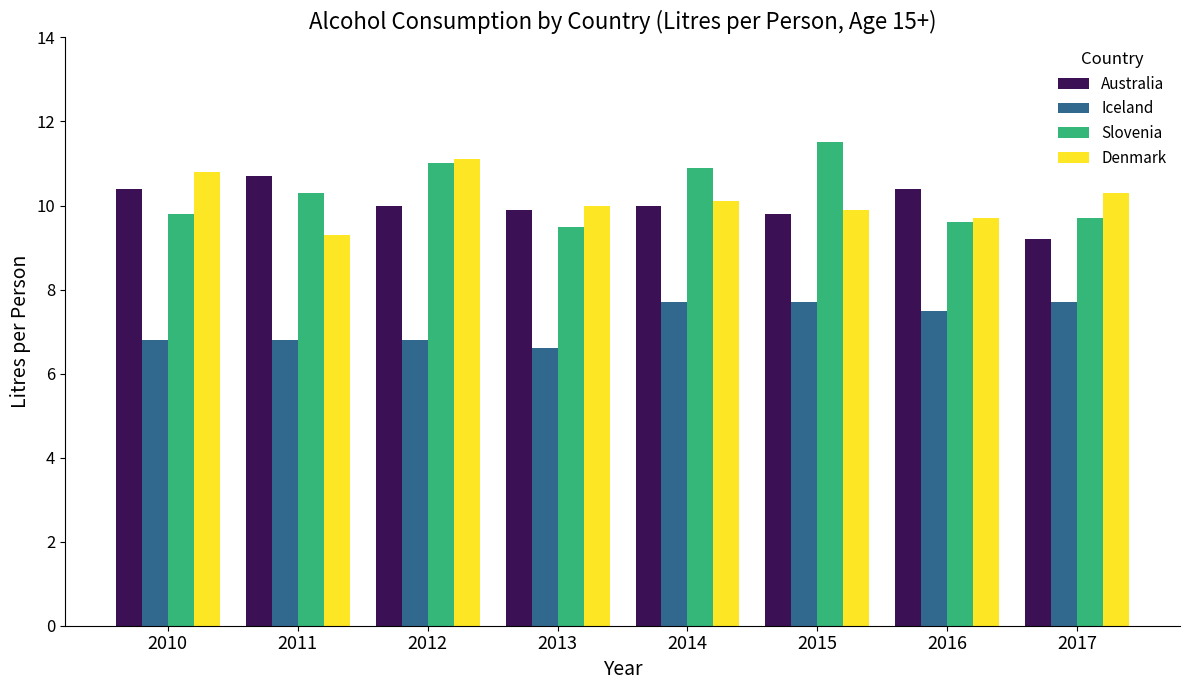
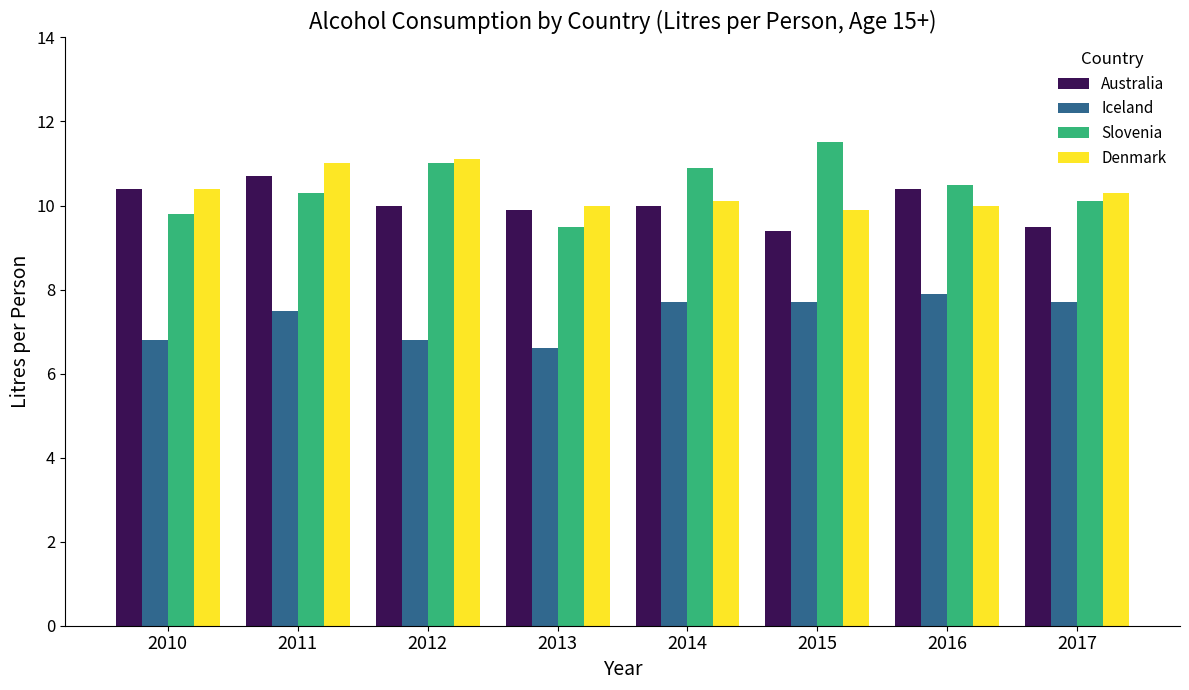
Denmark, 2010: 10.8 -> 10.4
Iceland, 2011: 6.8 -> 7.5
Denmark, 2011: 9.3 -> 11.0
Australia, 2015: 9.8 -> 9.4
Iceland, 2016: 7.5 -> 7.9
Slovenia, 2016: 9.6 -> 10.5
Denmark, 2016: 9.7 -> 10.0
Australia, 2017: 9.2 -> 9.5
Slovenia, 2017: 9.7 -> 10.1
